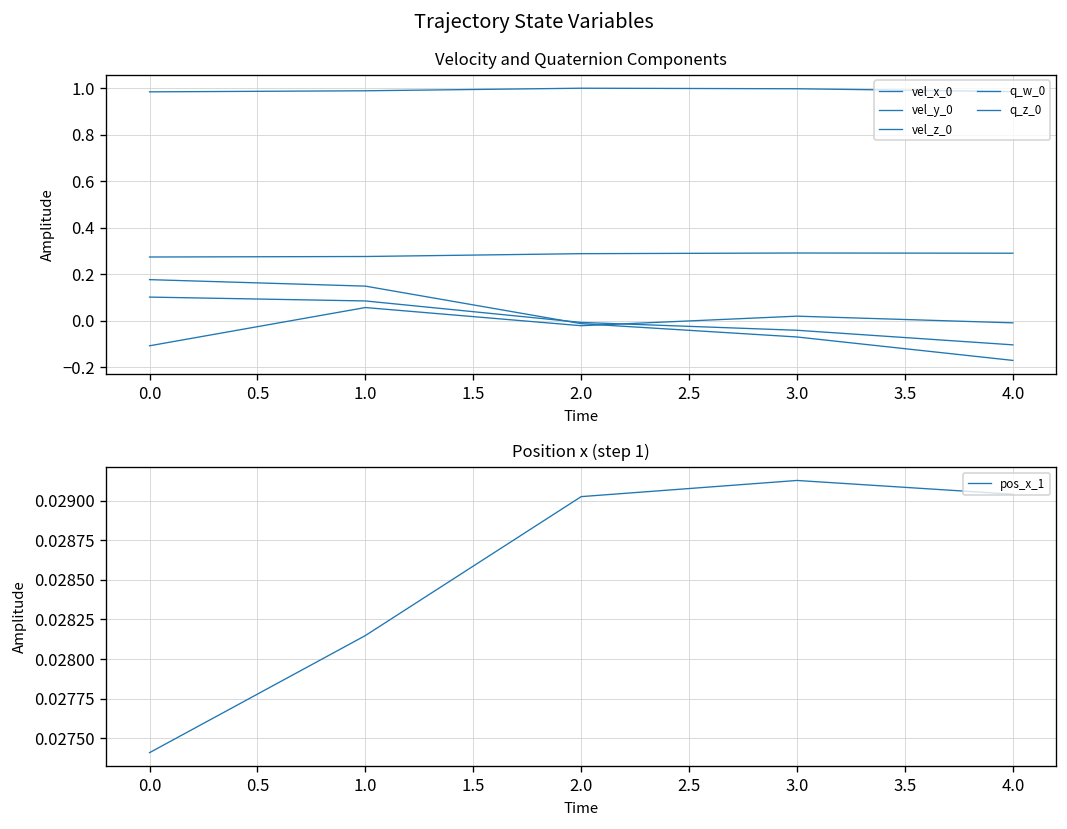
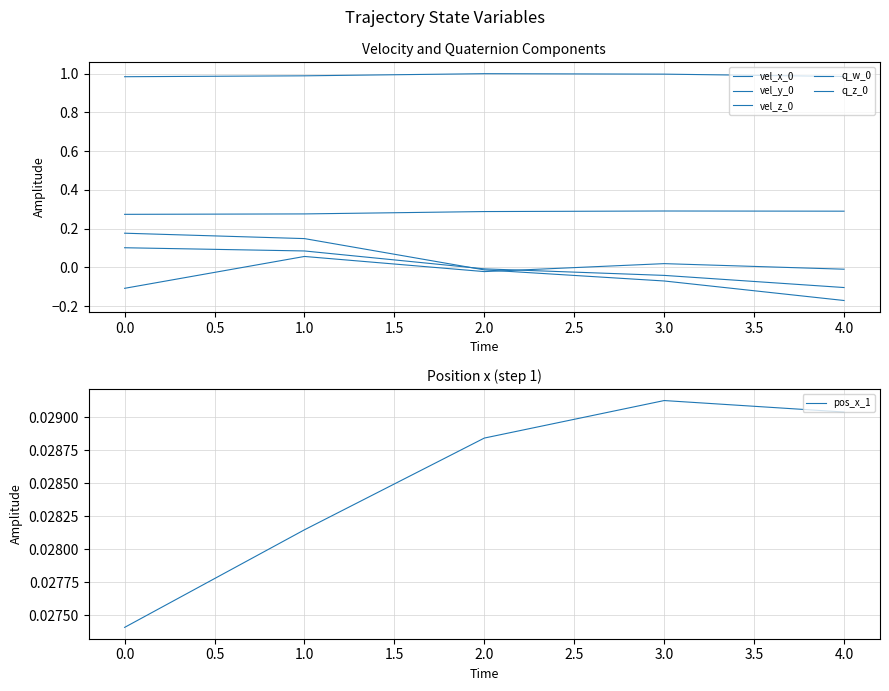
Position x (step 1), 2.0: 0.02902 -> 0.02884
